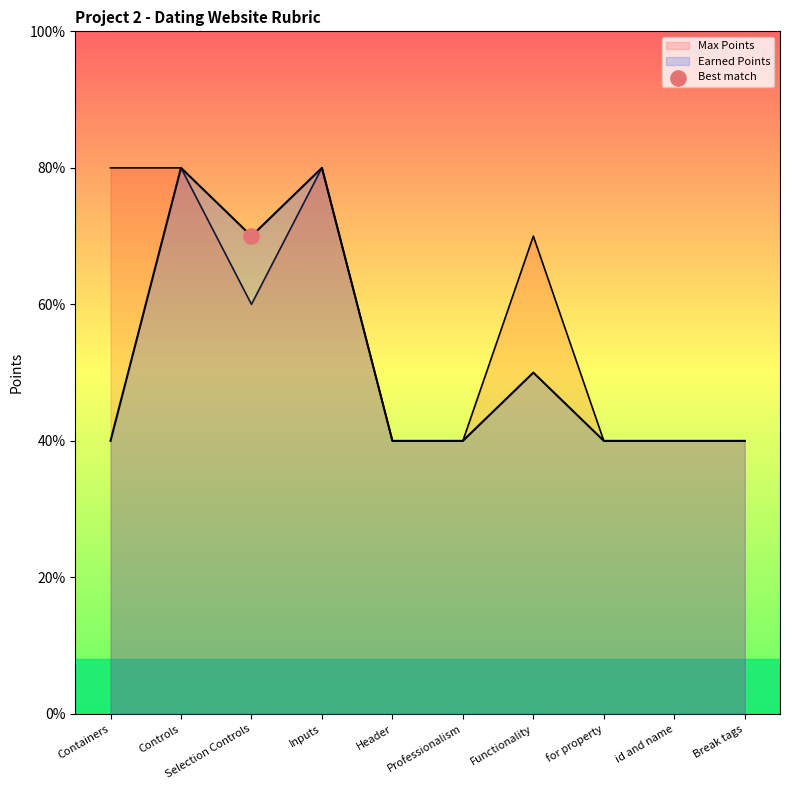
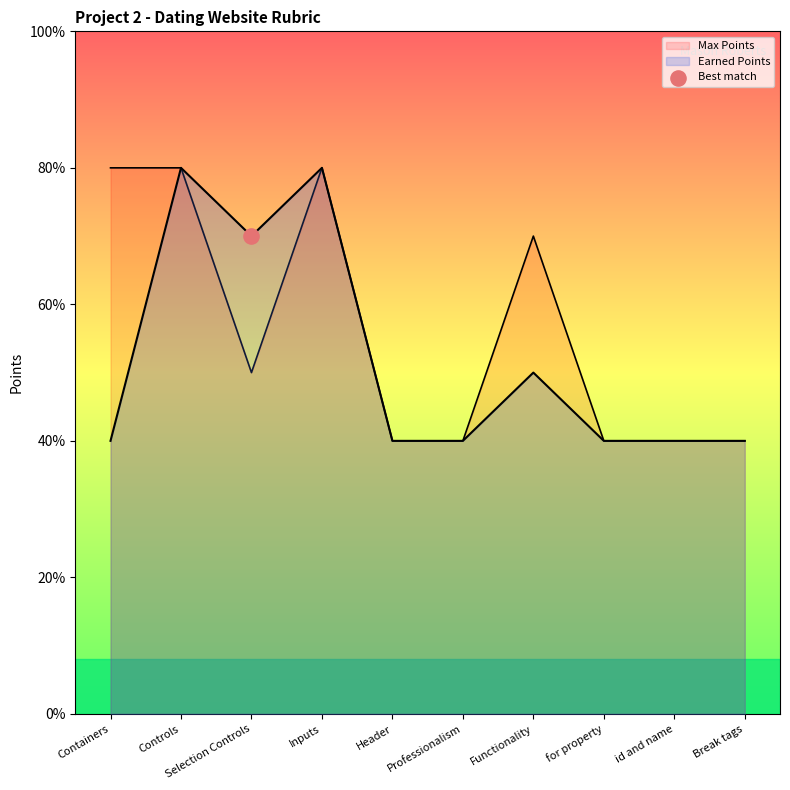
Max Points, Selection Controls: 60% -> 50%
